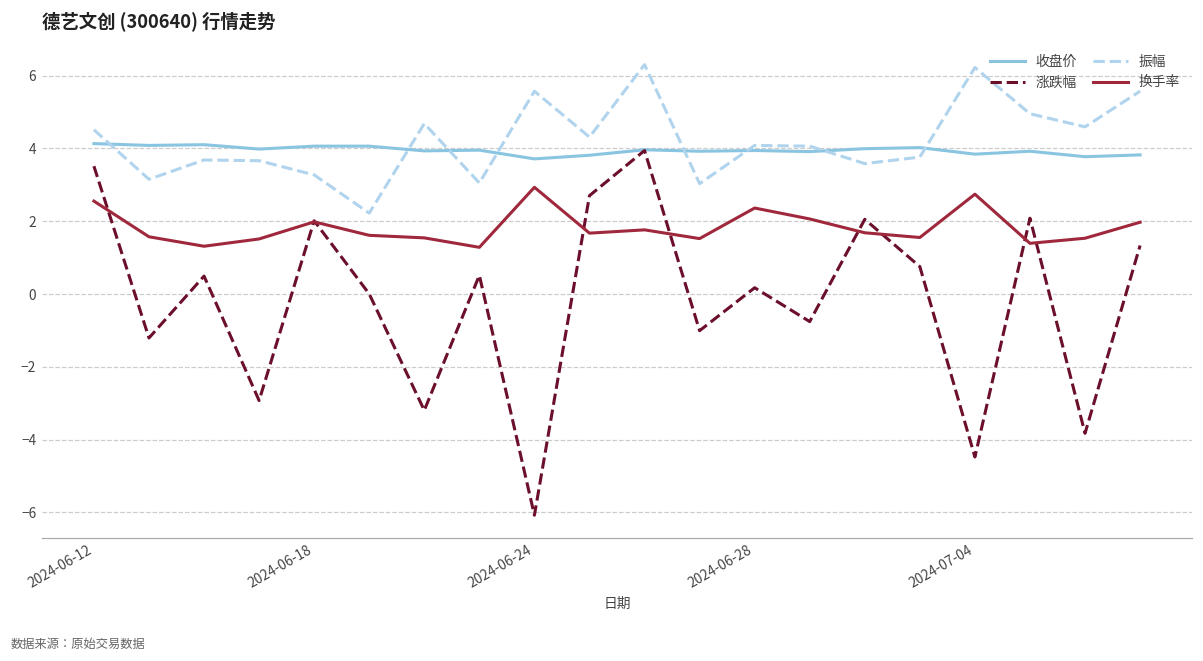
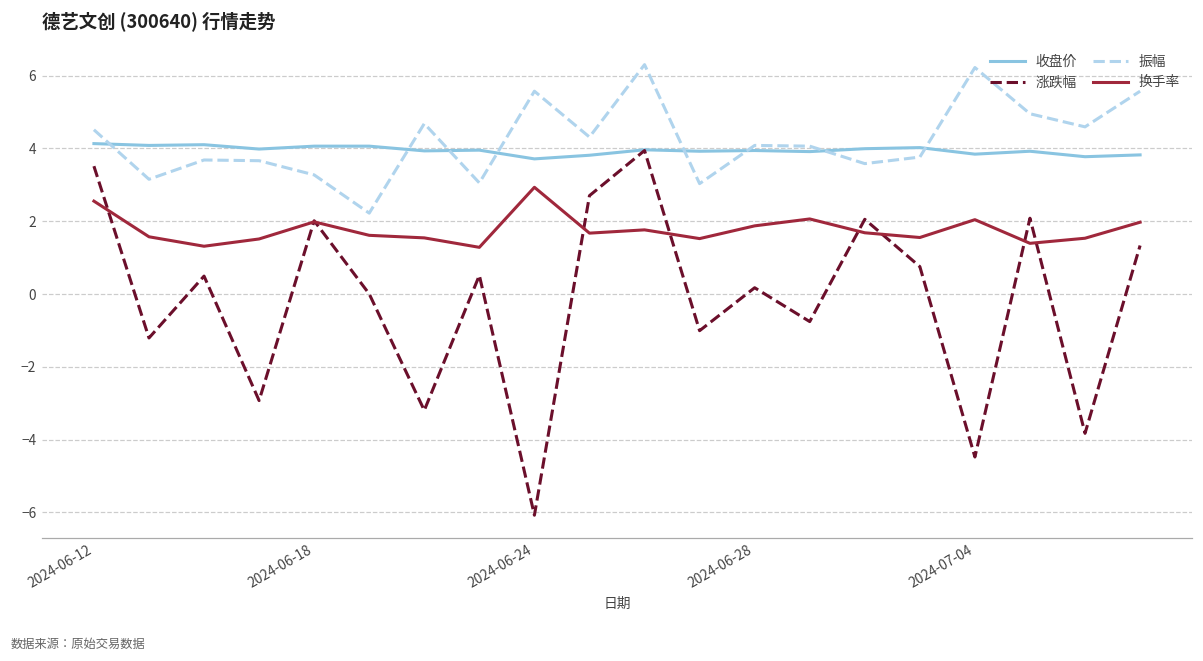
换手率, 2024-06-28: 2.4 -> 1.9
换手率, 2024-07-04: 2.7 -> 2.0
